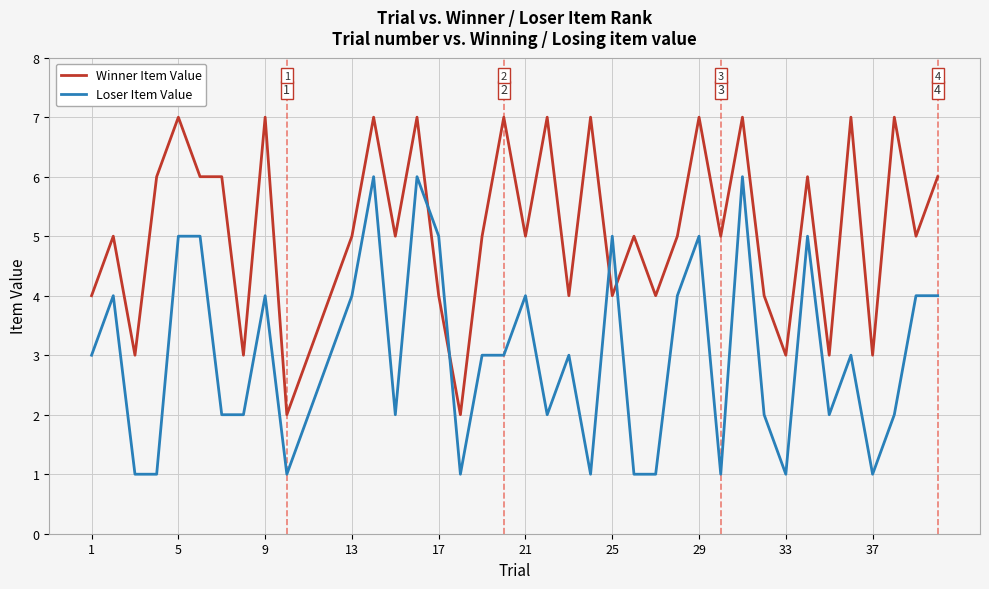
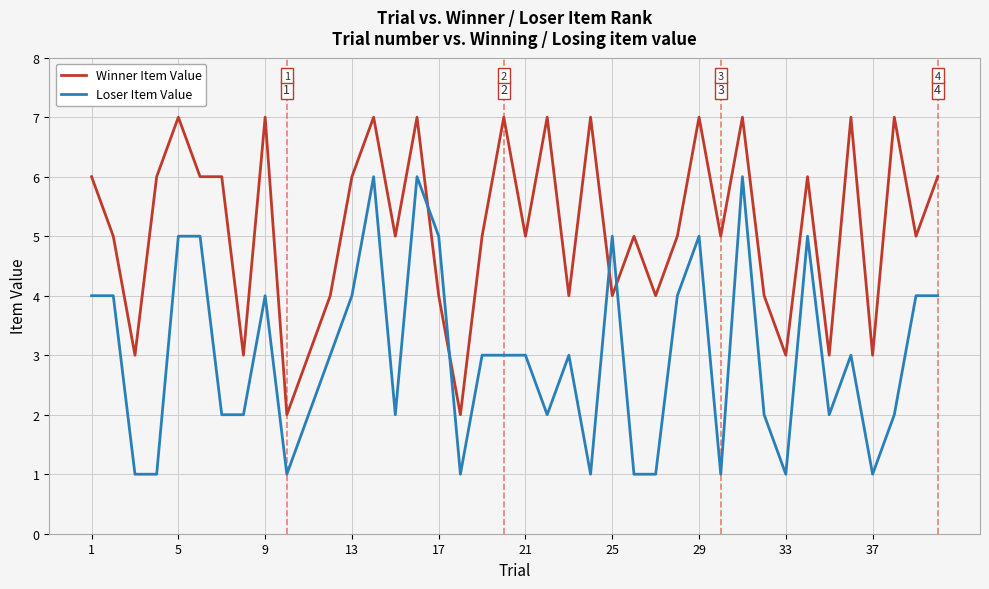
Winner Item Value, 1: 4 -> 6
Loser Item Value, 1: 3 -> 4
Winner Item Value, 13: 5 -> 6
Loser Item Value, 21: 4 -> 3
